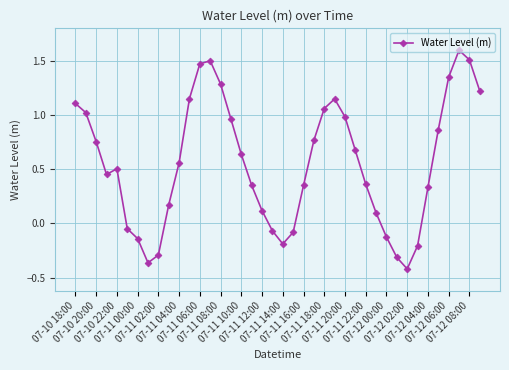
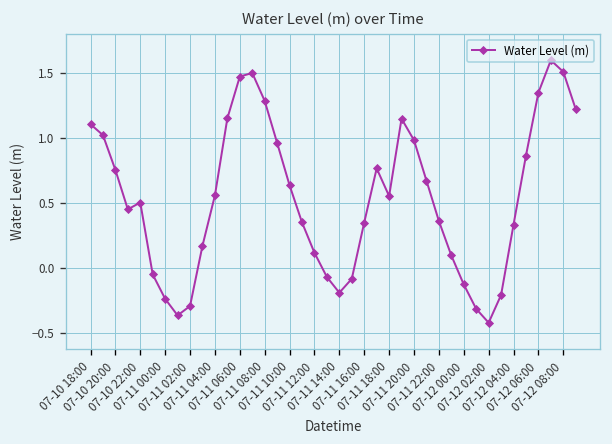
07-11 00:00: -0.14 -> -0.24
07-11 18:00: 1.06 -> 0.55
